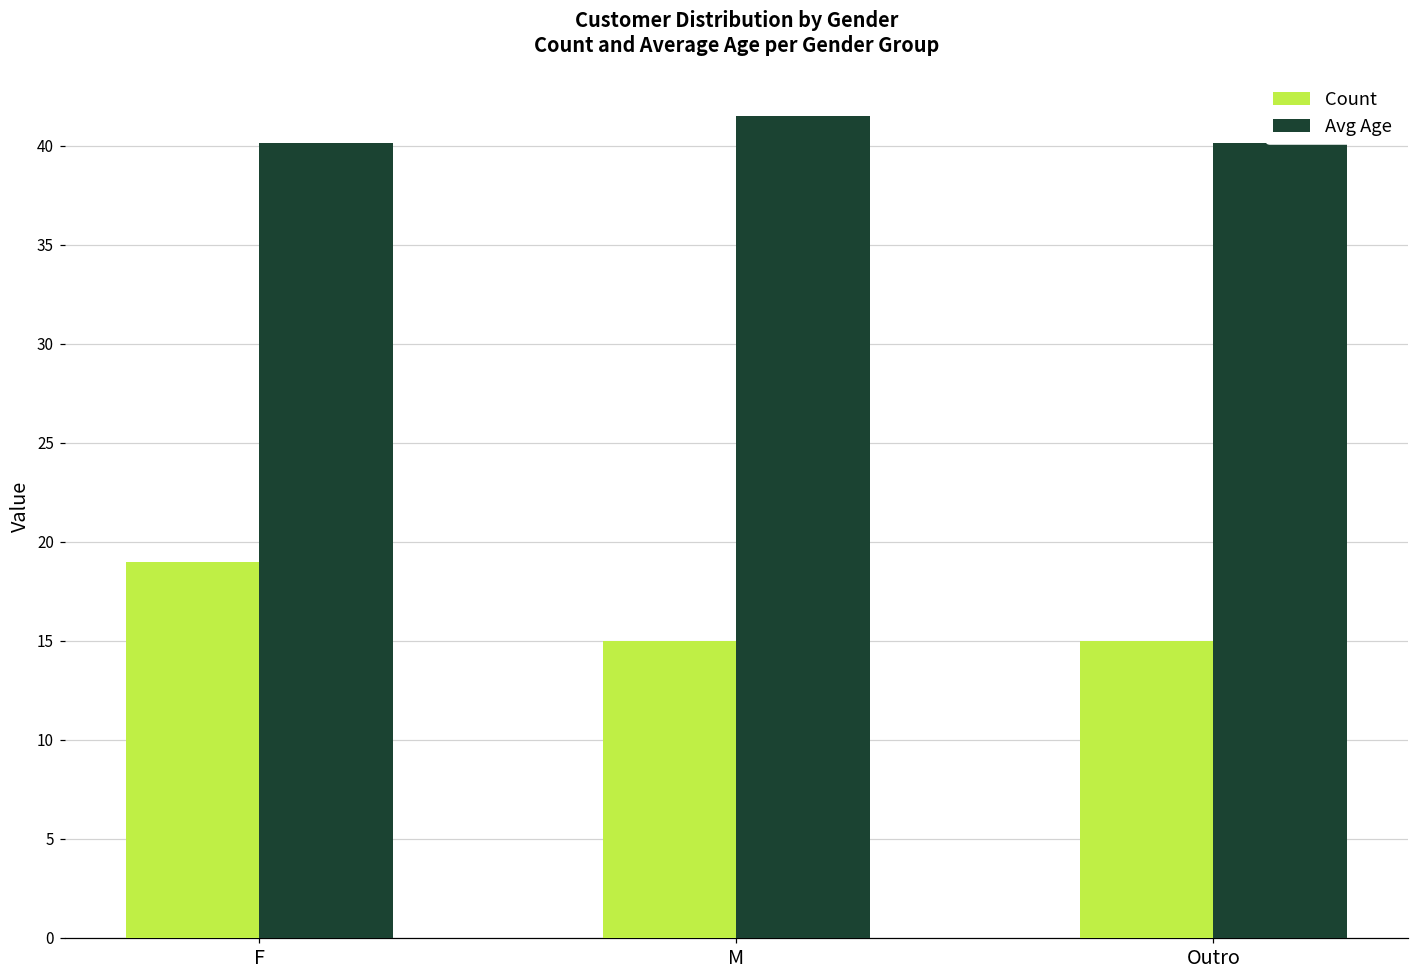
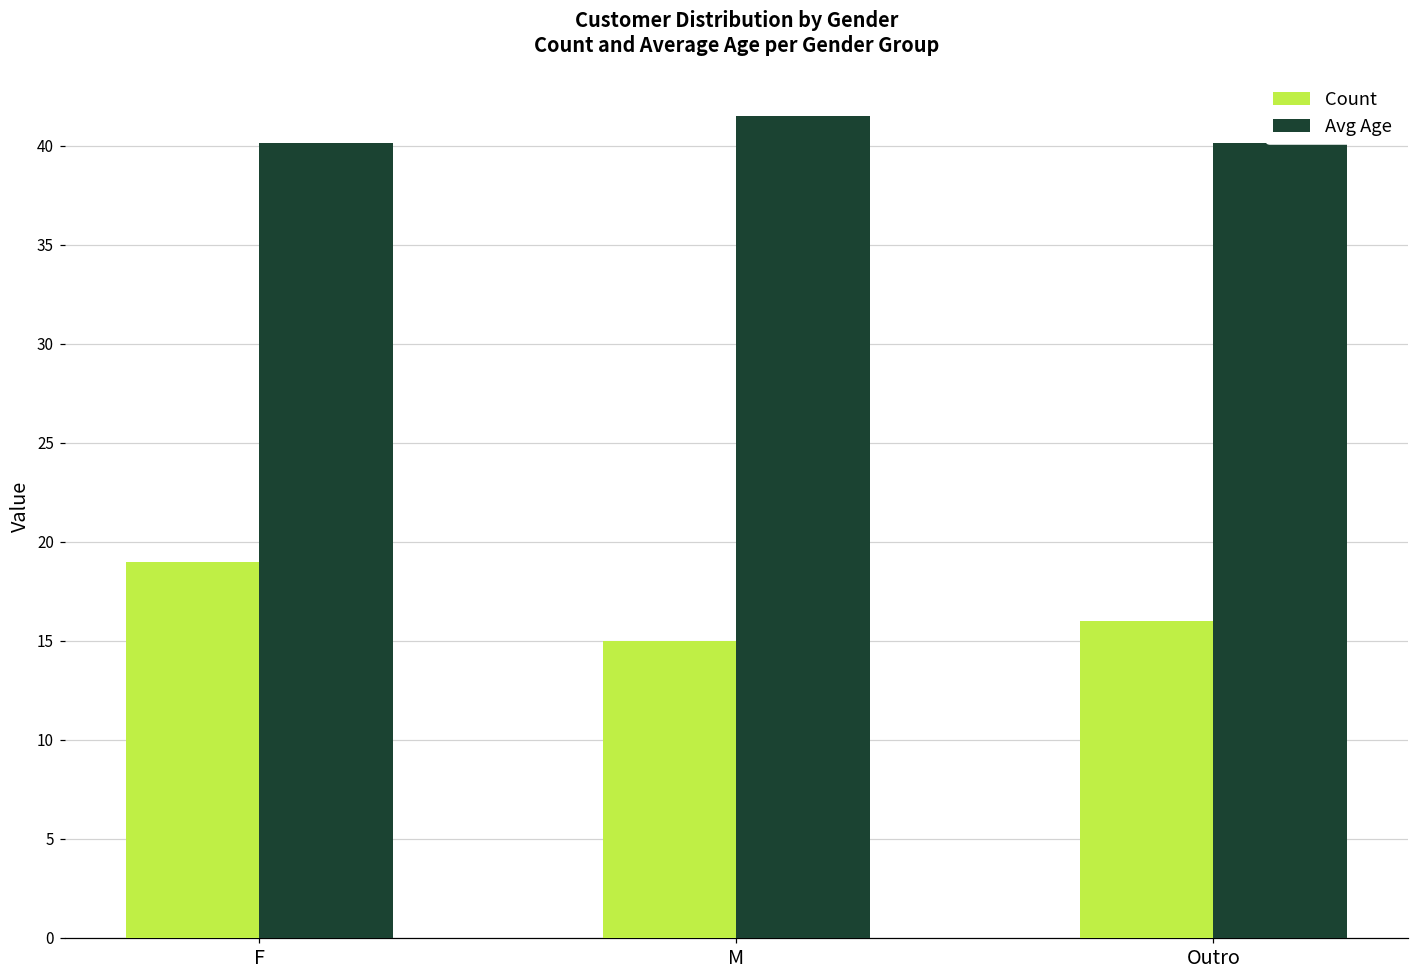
Count, Outro: 15 -> 16
